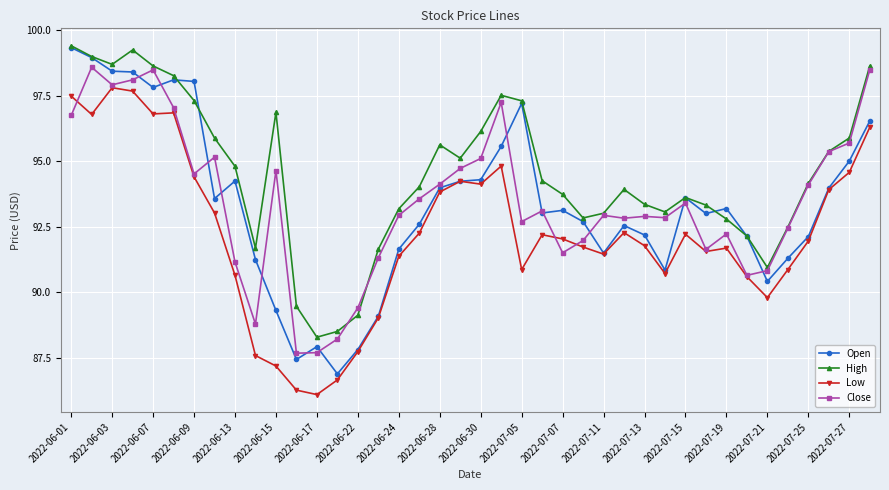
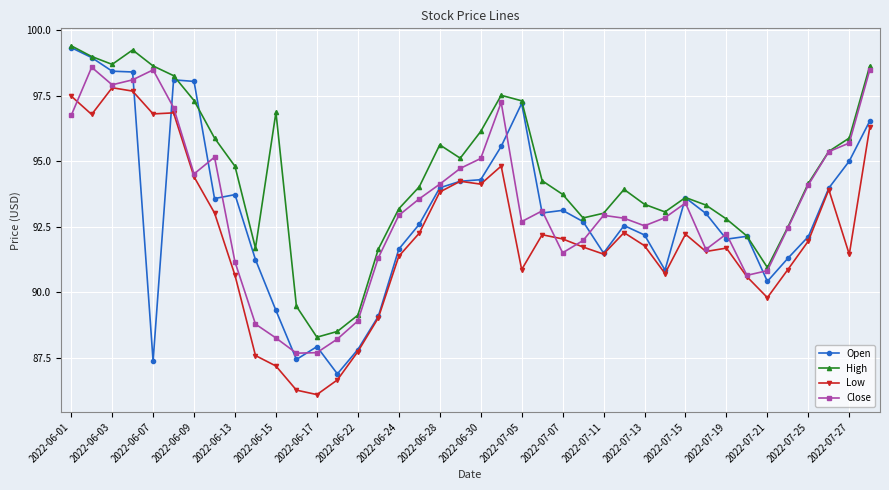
Open, 2022-06-07: 97.8 -> 87.4
Open, 2022-06-13: 94.2 -> 93.7
Close, 2022-06-15: 94.6 -> 88.3
Close, 2022-06-22: 89.4 -> 88.9
Close, 2022-07-13: 92.9 -> 92.5
Open, 2022-07-19: 93.2 -> 92.0
Low, 2022-07-27: 94.6 -> 91.4
